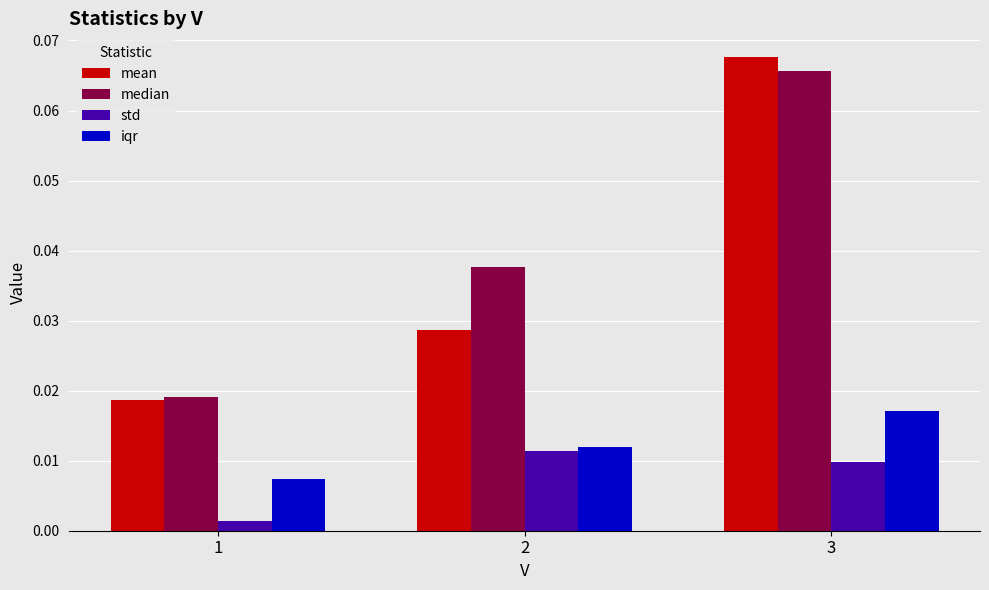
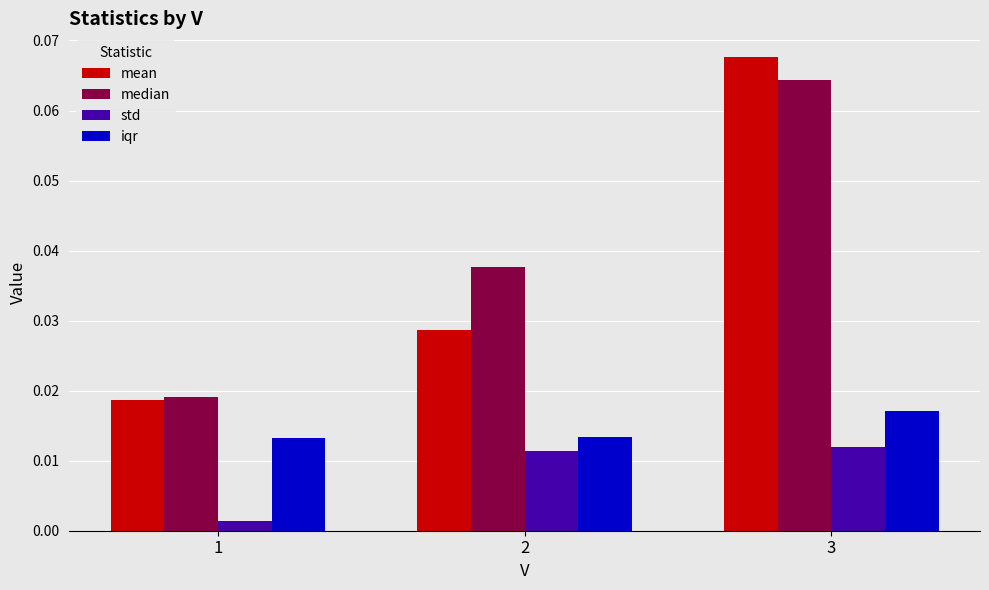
iqr, 1: 0.007 -> 0.013
iqr, 2: 0.012 -> 0.013
median, 3: 0.066 -> 0.064
std, 3: 0.010 -> 0.012
